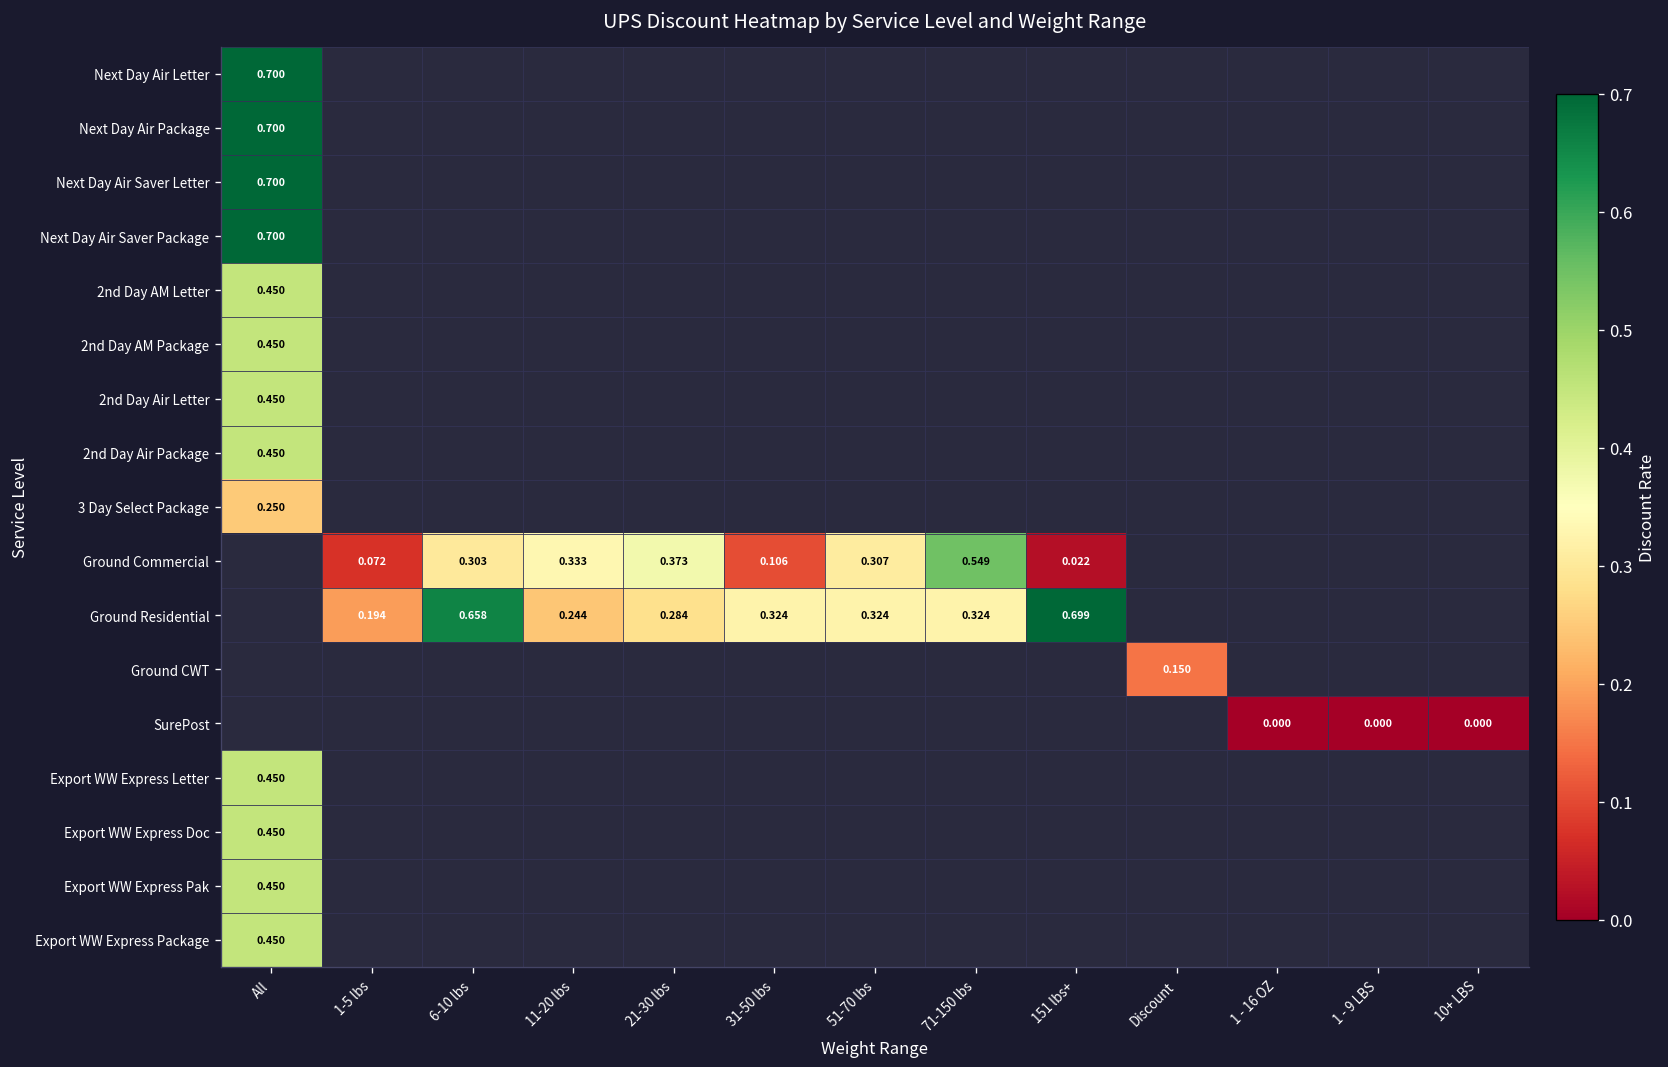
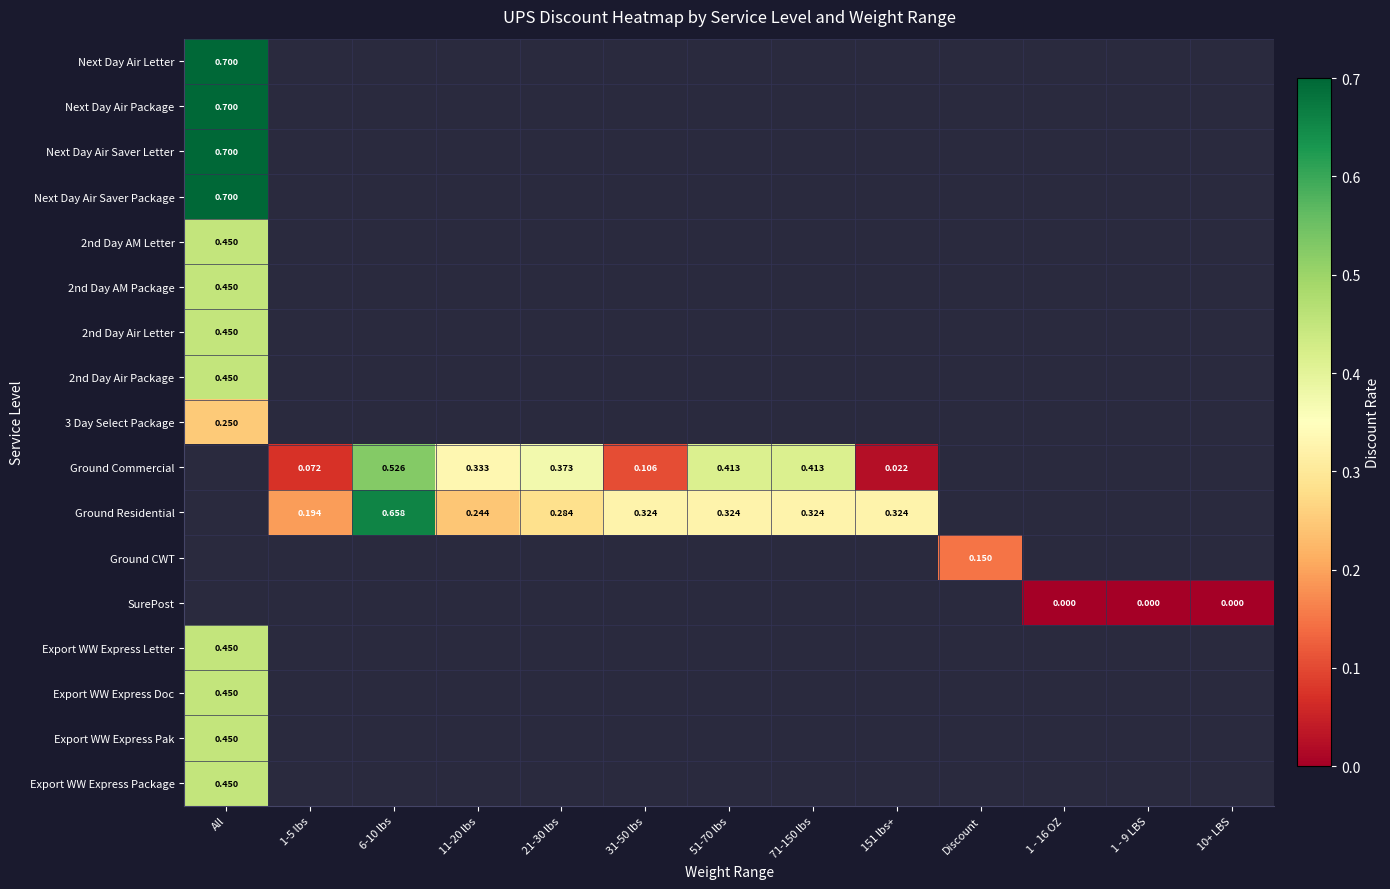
Ground Commercial, 6-10 lbs: 0.303 -> 0.526
Ground Commercial, 51-70 lbs: 0.307 -> 0.413
Ground Commercial, 71-150 lbs: 0.549 -> 0.413
Ground Residential, 151 lbs+: 0.699 -> 0.324
